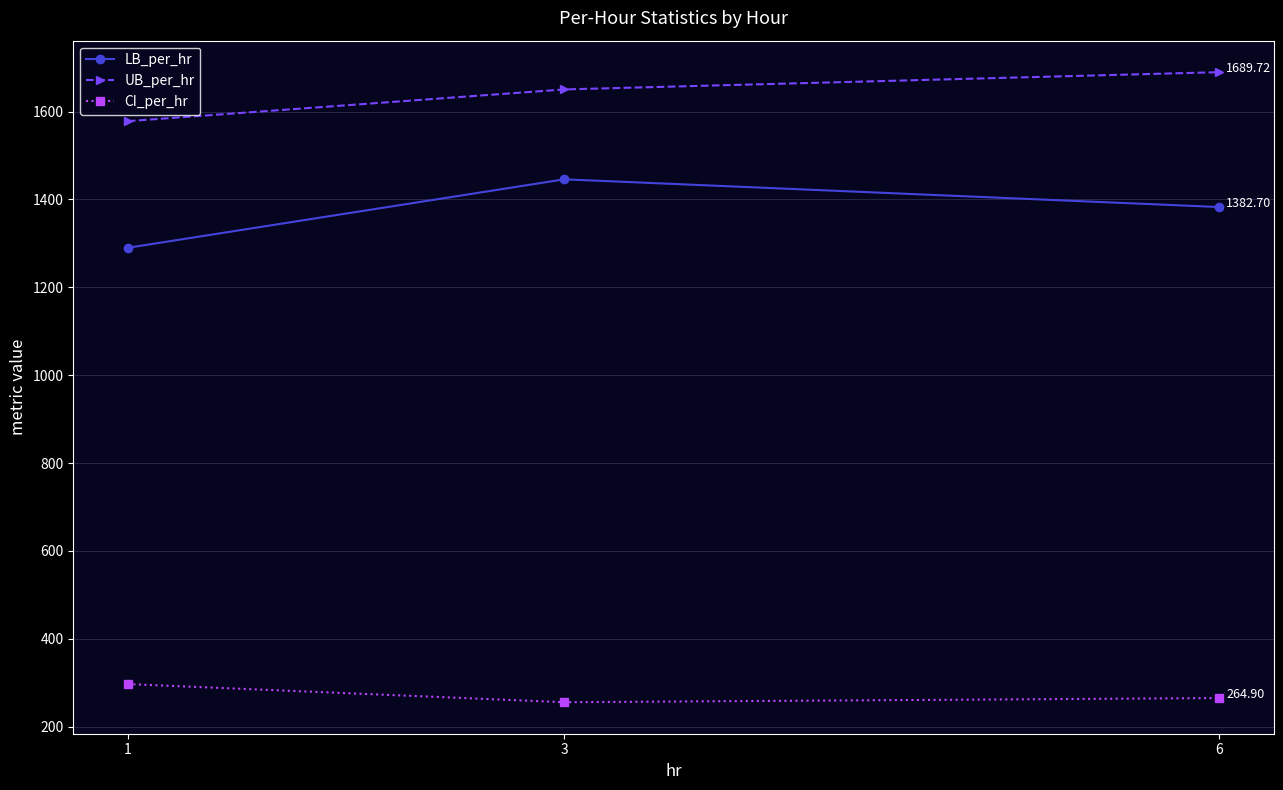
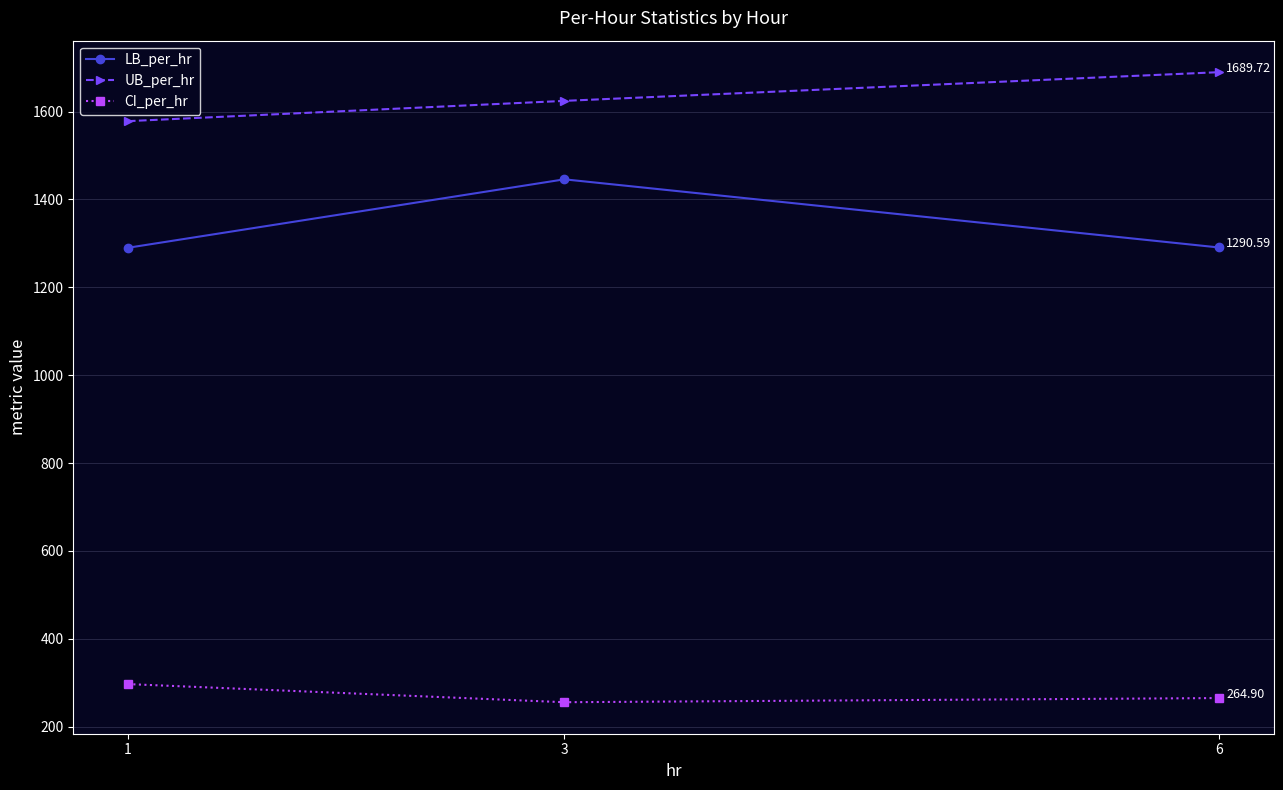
UB_per_hr, 3: 1650 -> 1620
LB_per_hr, 6: 1382.70 -> 1290.59
